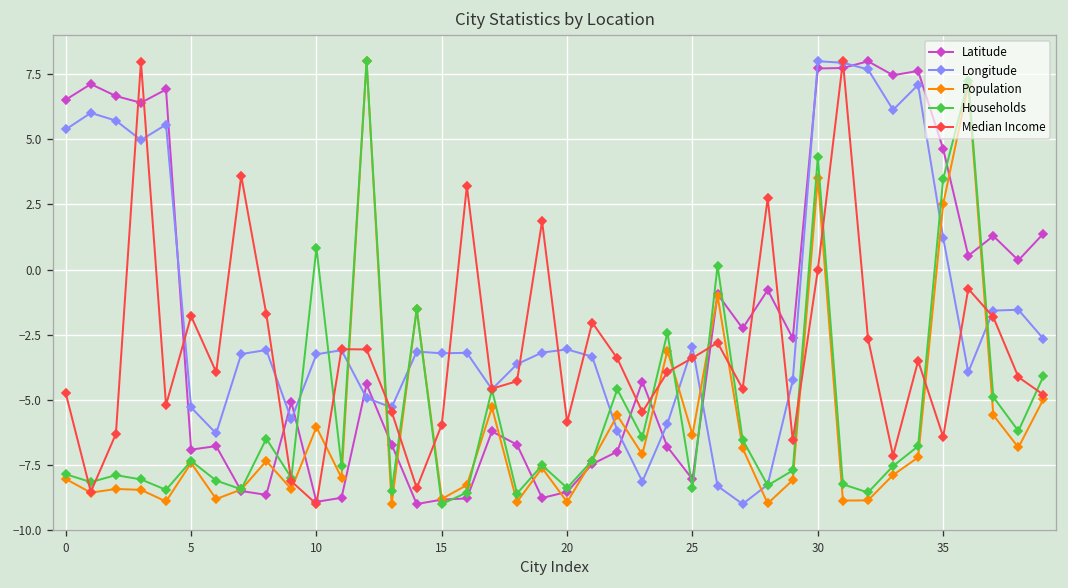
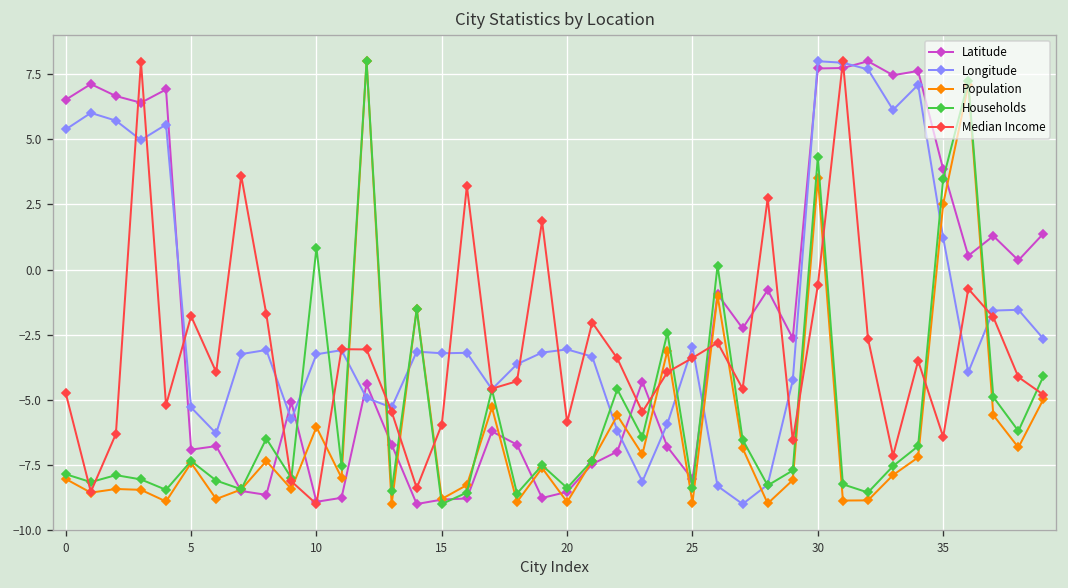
Population, 25: -6.3 -> -8.9
Median Income, 30: 0.0 -> -0.6
Latitude, 35: 4.6 -> 3.9
